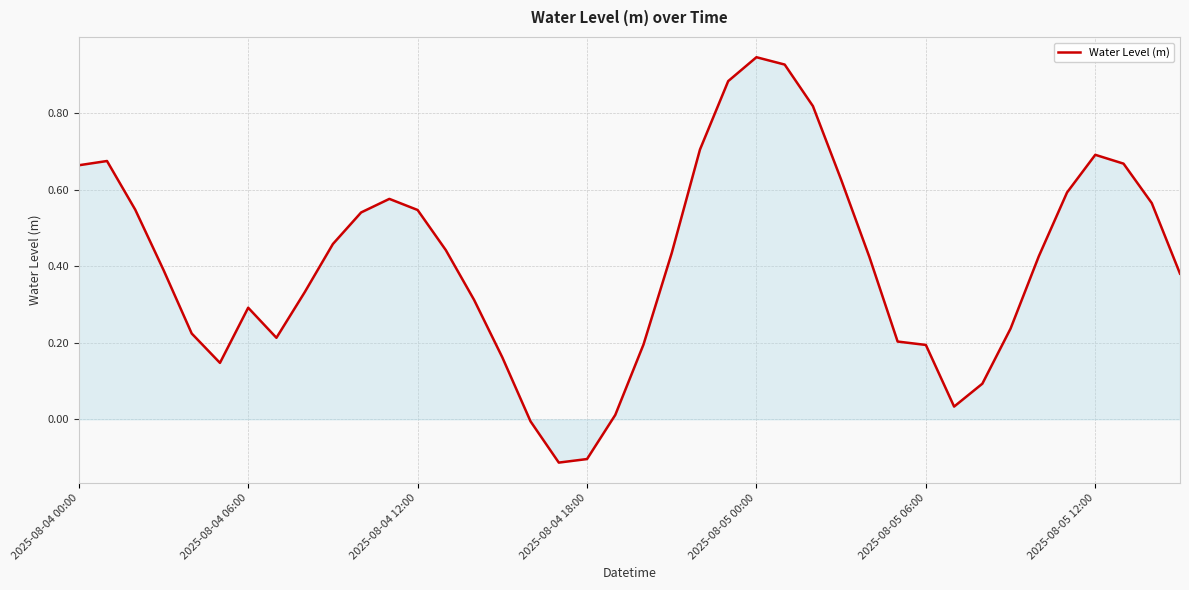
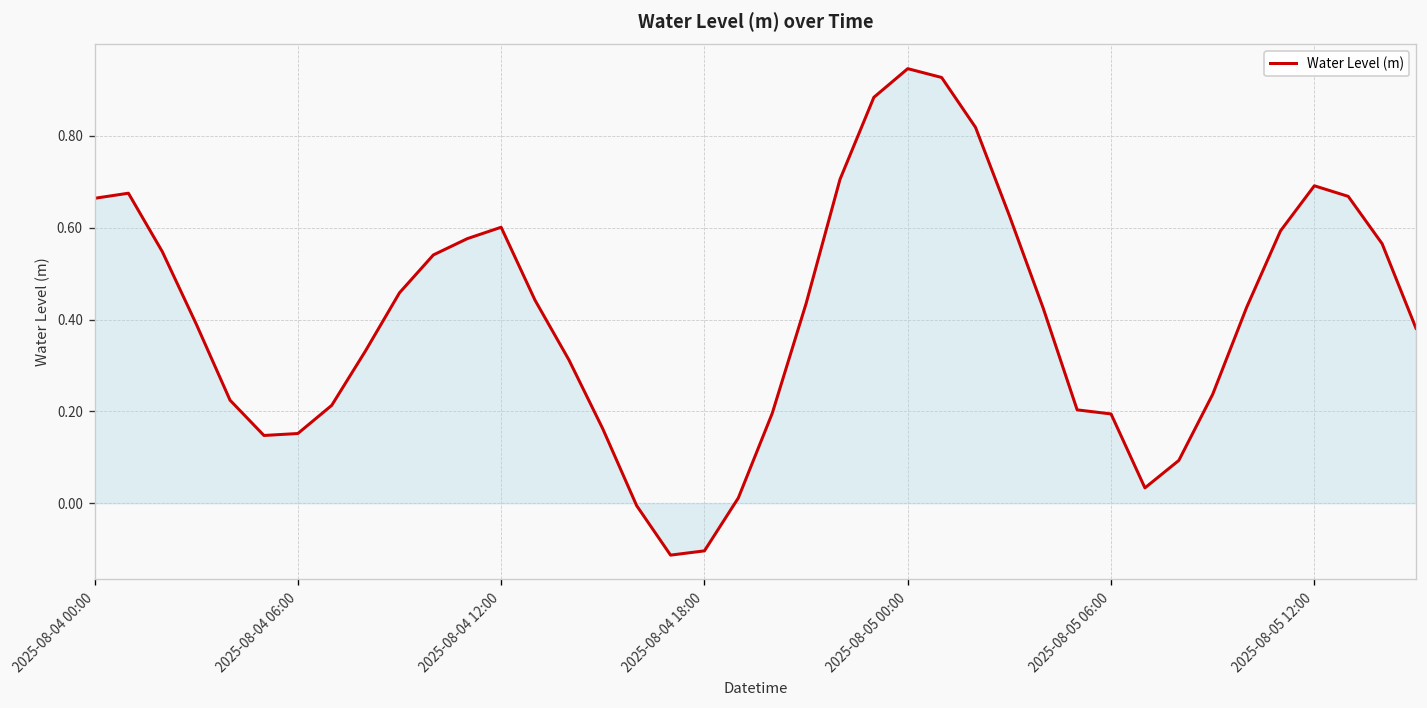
Water Level (m), 2025-08-04 06:00: 0.29 -> 0.15
Water Level (m), 2025-08-04 12:00: 0.55 -> 0.60
